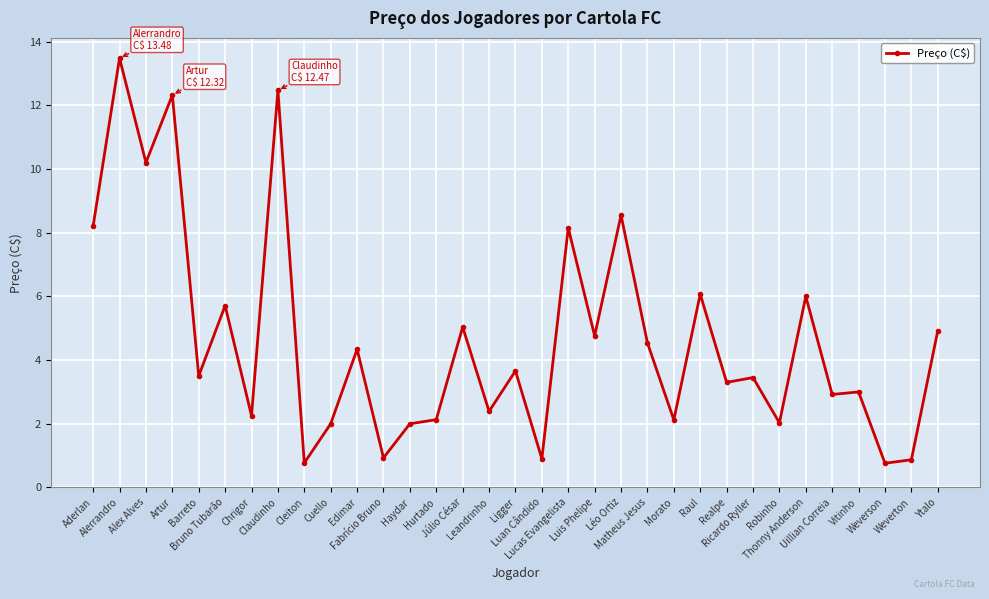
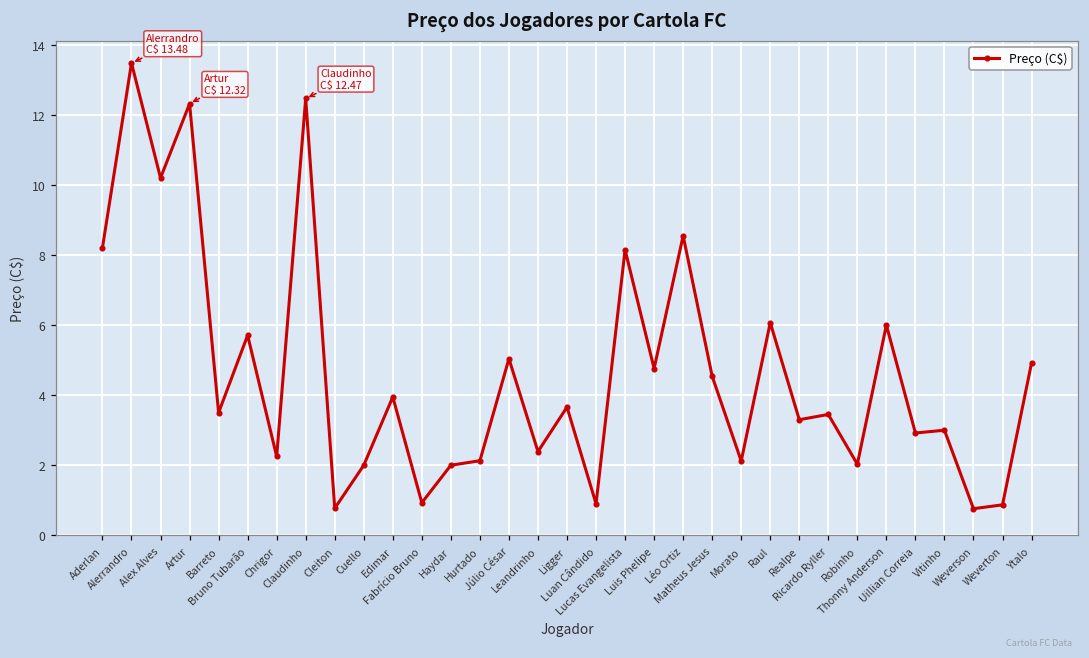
Edimar: 4.3 -> 4.0
